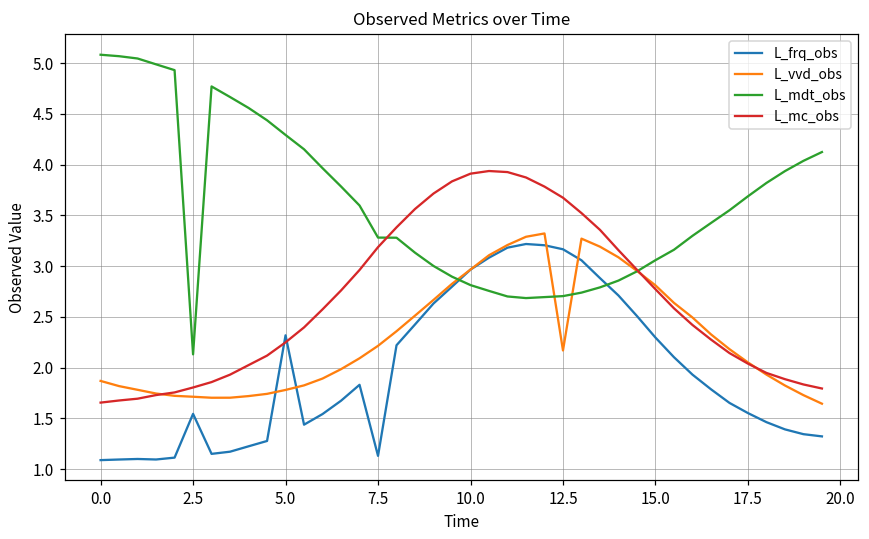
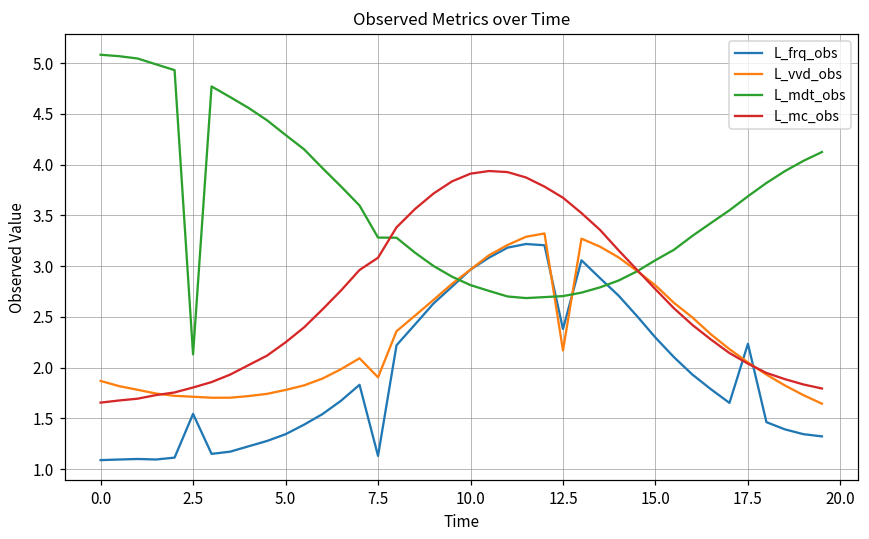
L_frq_obs, 5.0: 2.3 -> 1.3
L_vvd_obs, 7.5: 2.2 -> 1.9
L_mc_obs, 7.5: 3.2 -> 3.1
L_frq_obs, 12.5: 3.2 -> 2.4
L_frq_obs, 17.5: 1.6 -> 2.2
